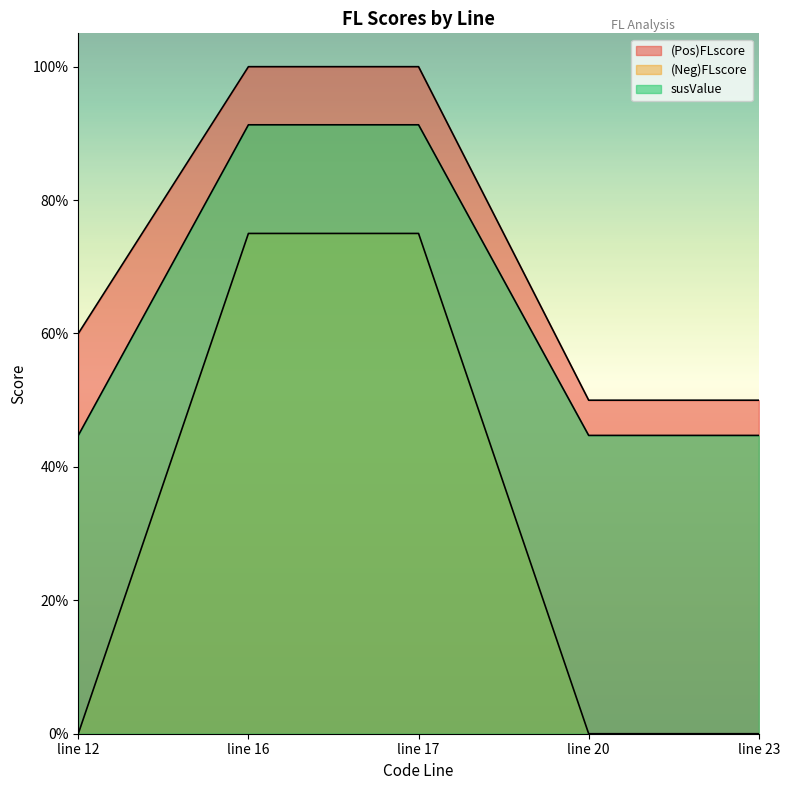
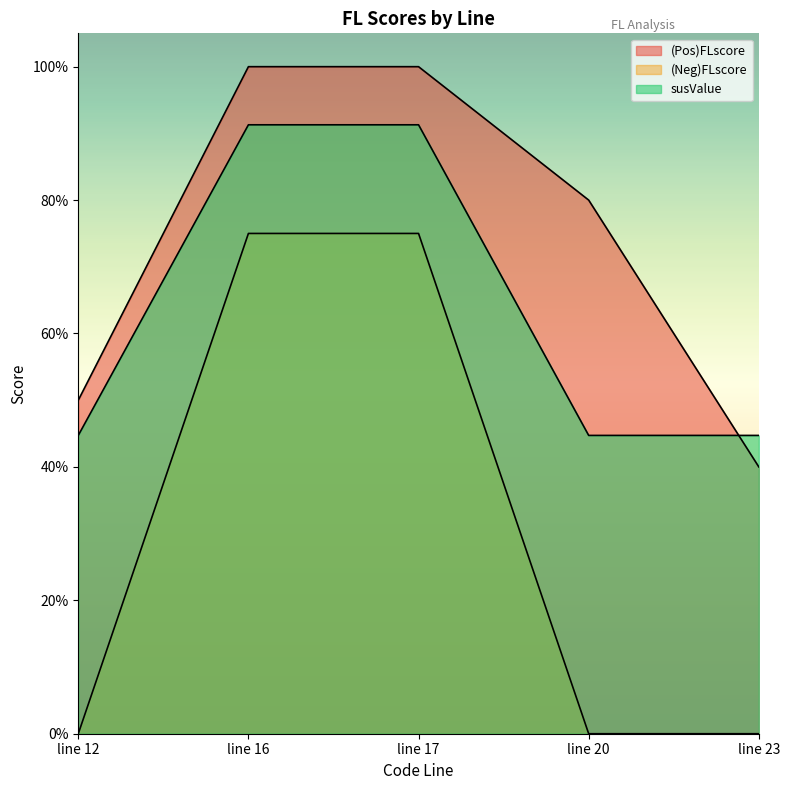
(Pos)FLscore, line 12: 60% -> 50%
(Pos)FLscore, line 20: 50% -> 80%
(Pos)FLscore, line 23: 50% -> 40%
